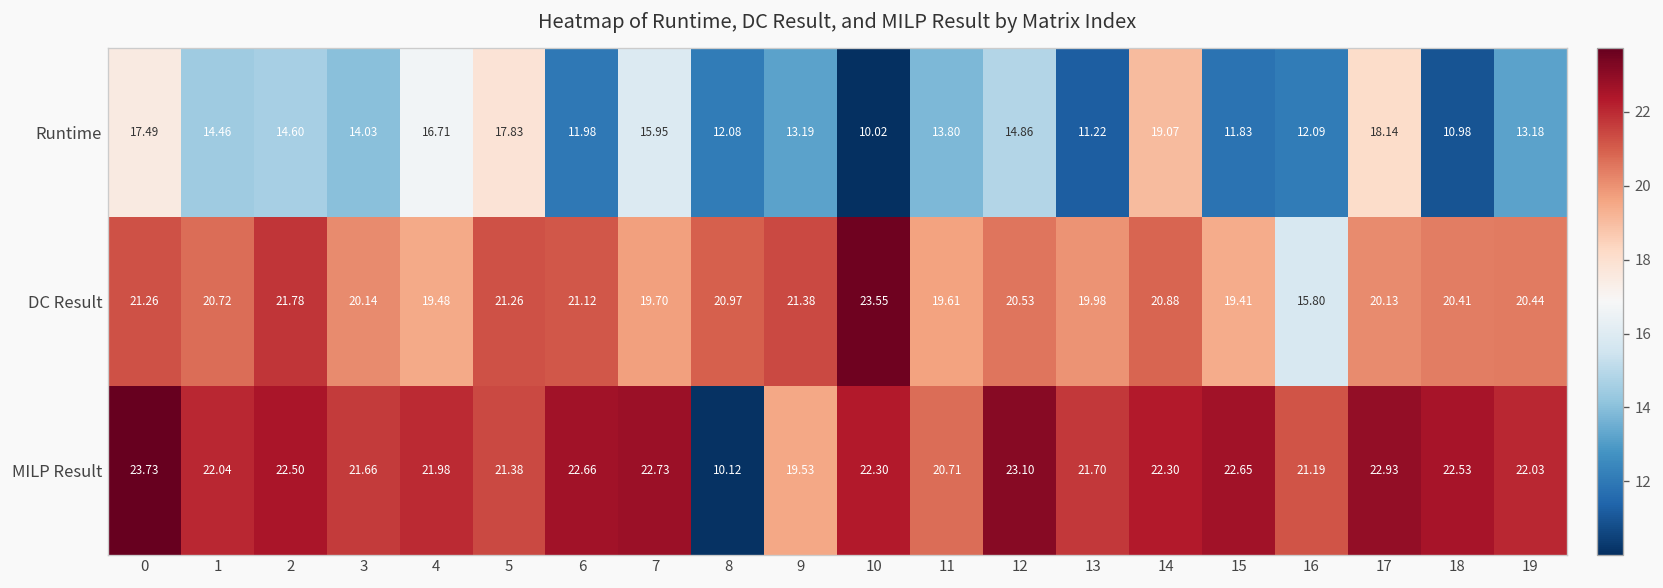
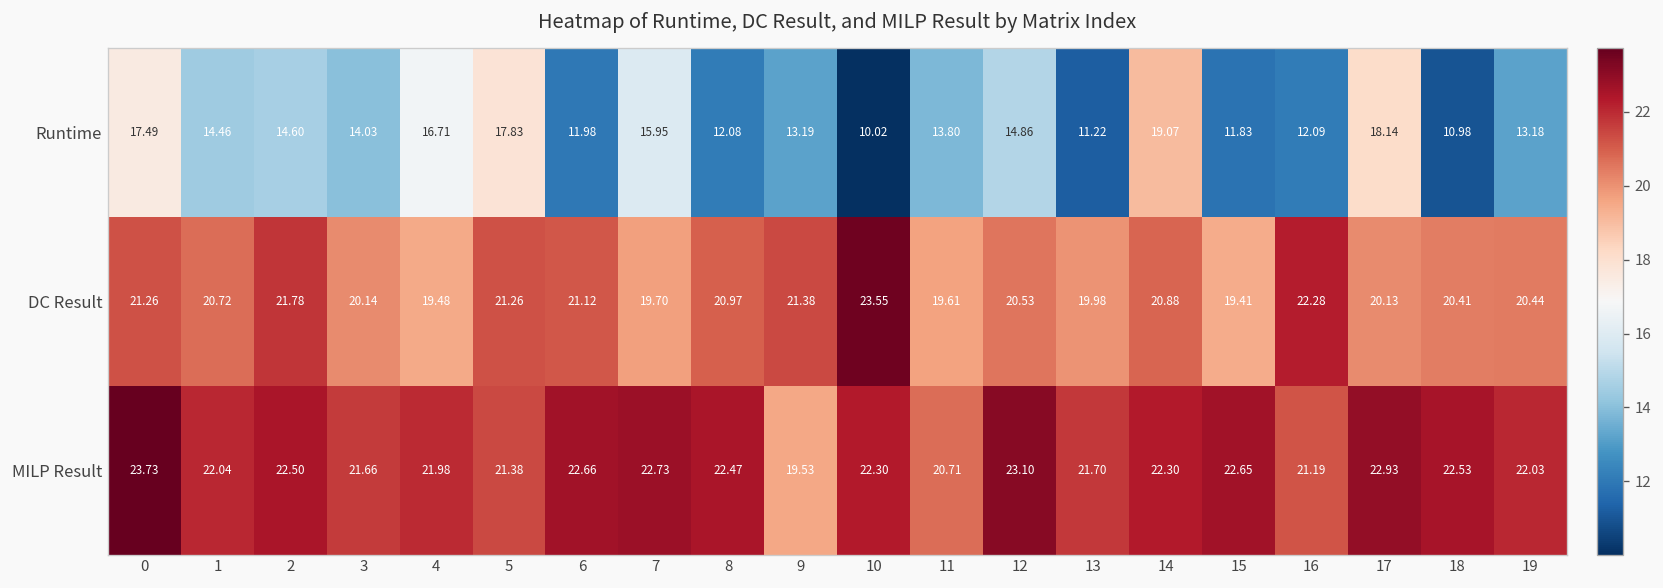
DC Result, 16: 15.80 -> 22.28
MILP Result, 8: 10.12 -> 22.47
